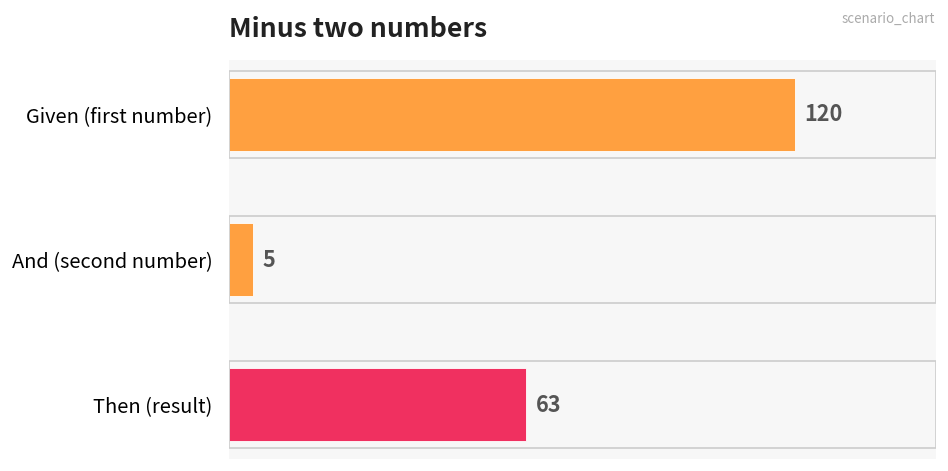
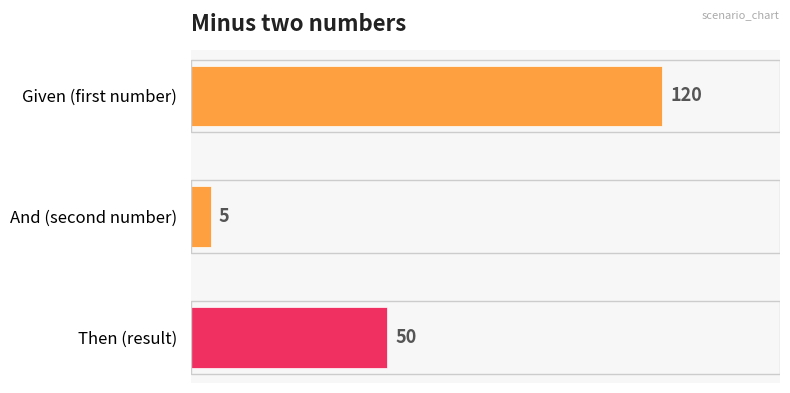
Then (result): 63 -> 50
